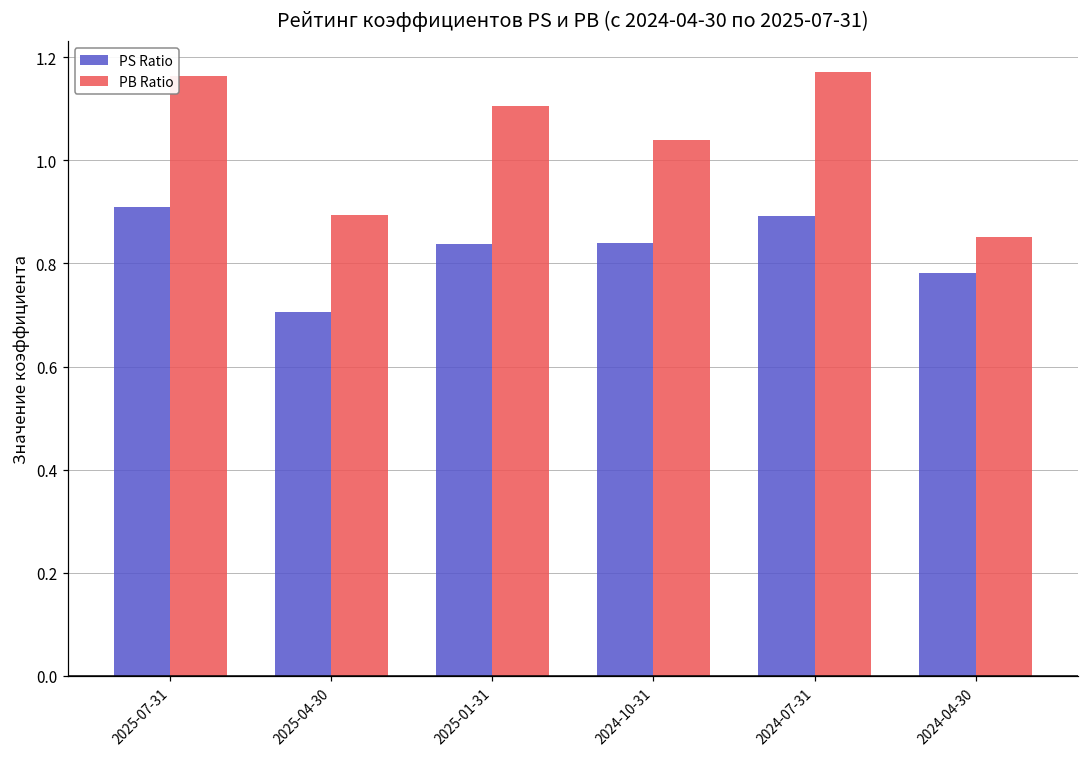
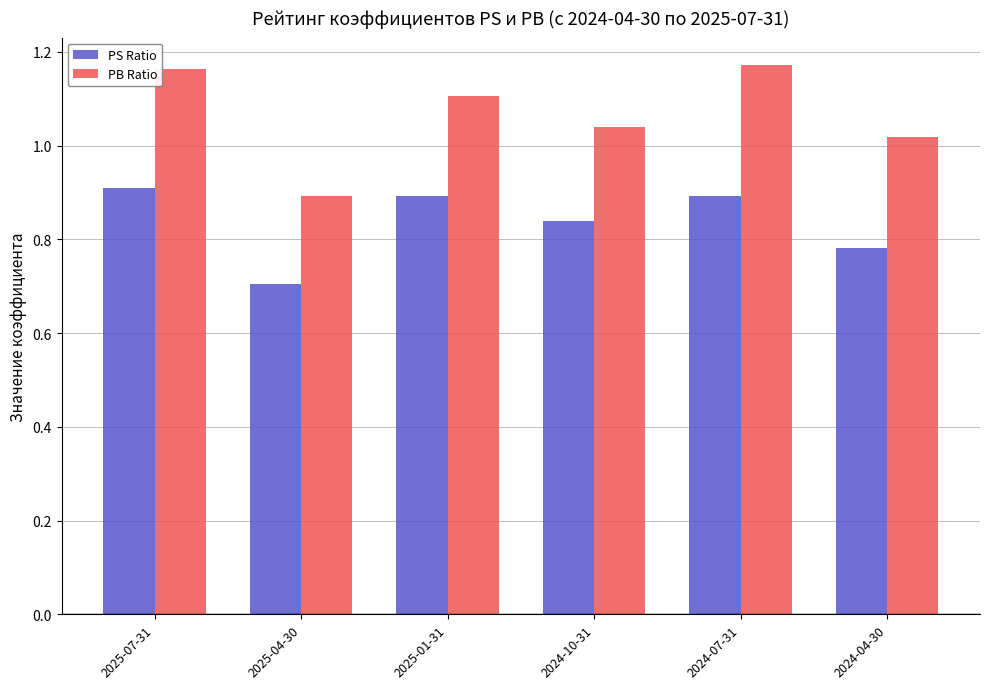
PS Ratio, 2025-01-31: 0.84 -> 0.89
PB Ratio, 2024-04-30: 0.85 -> 1.02
